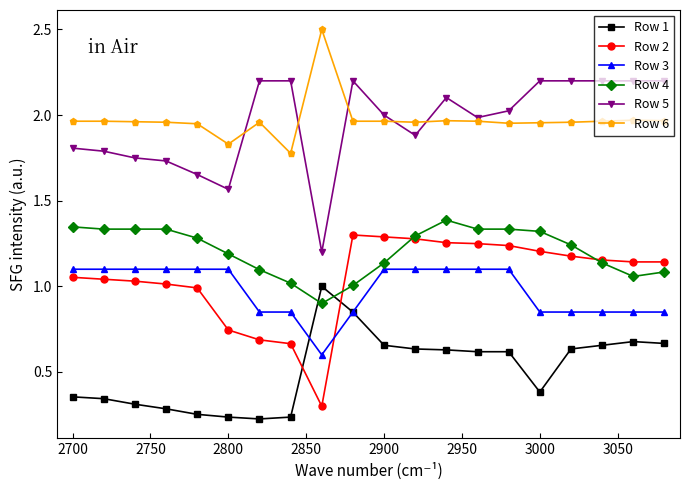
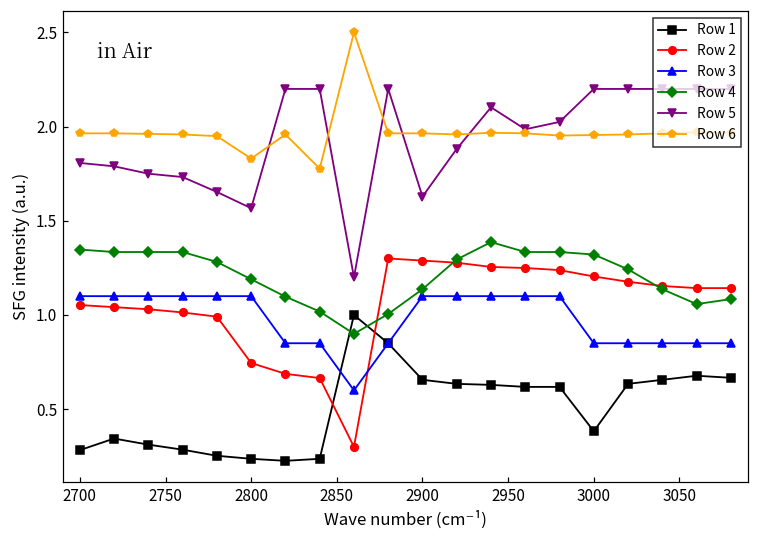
Row 1, 2700: 0.35 -> 0.28
Row 5, 2900: 2.00 -> 1.63
